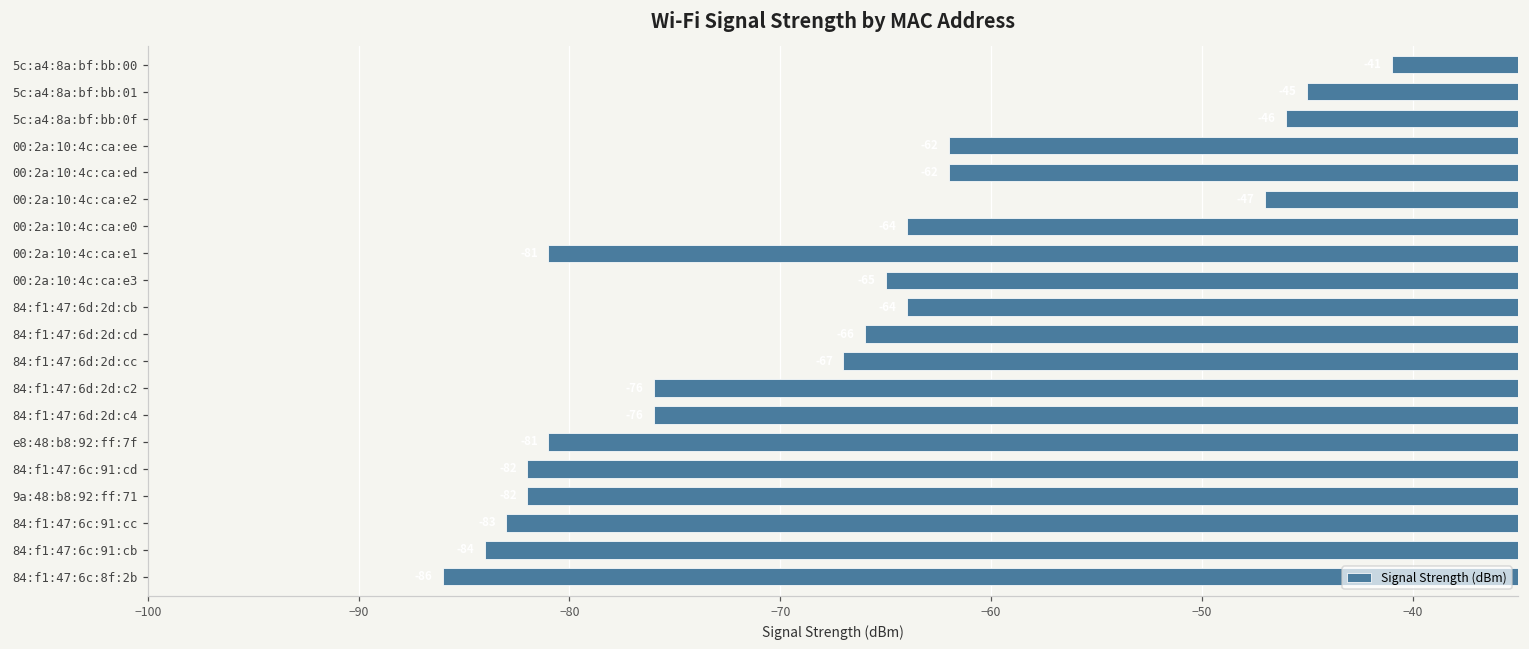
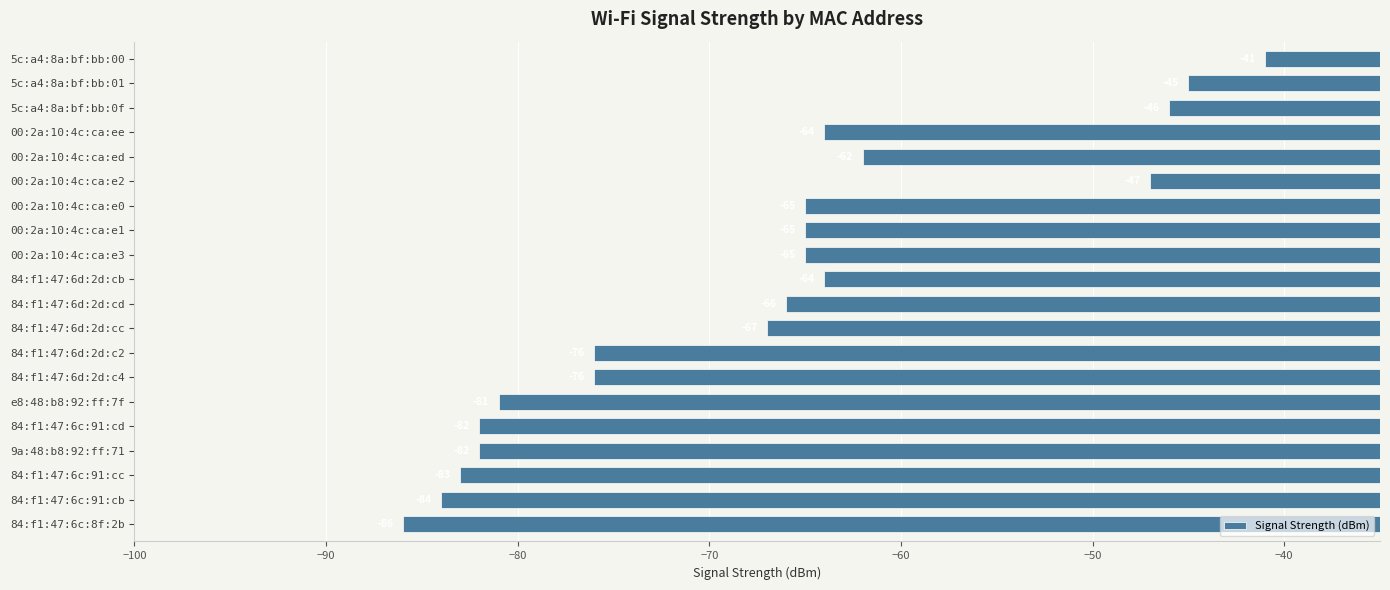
00:2a:10:4c:ca:ee: -62 -> -64
00:2a:10:4c:ca:e0: -64 -> -65
00:2a:10:4c:ca:e1: -81 -> -65
